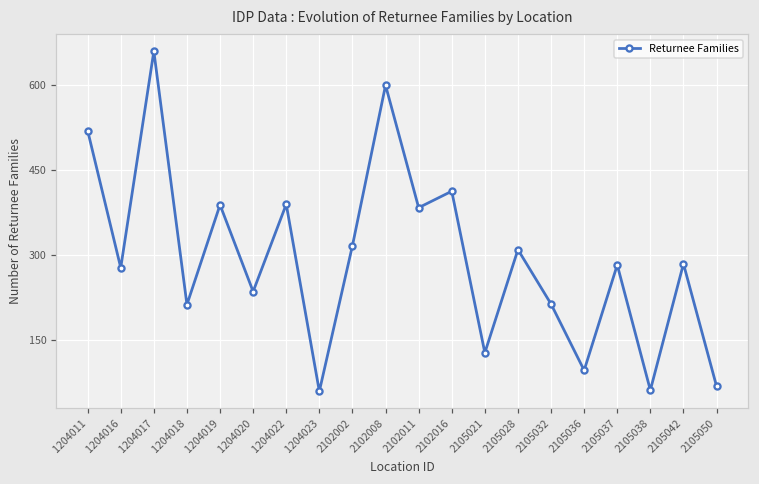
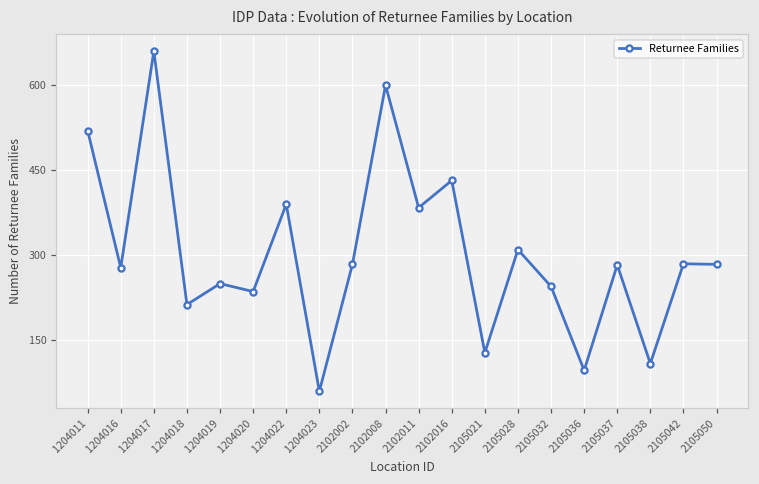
1204019: 390 -> 250
2102002: 320 -> 280
2102016: 410 -> 430
2105032: 210 -> 250
2105038: 60 -> 110
2105050: 70 -> 280
